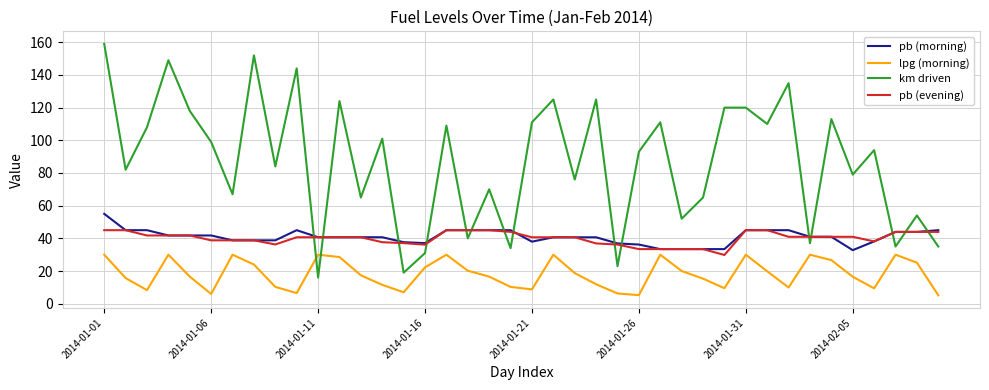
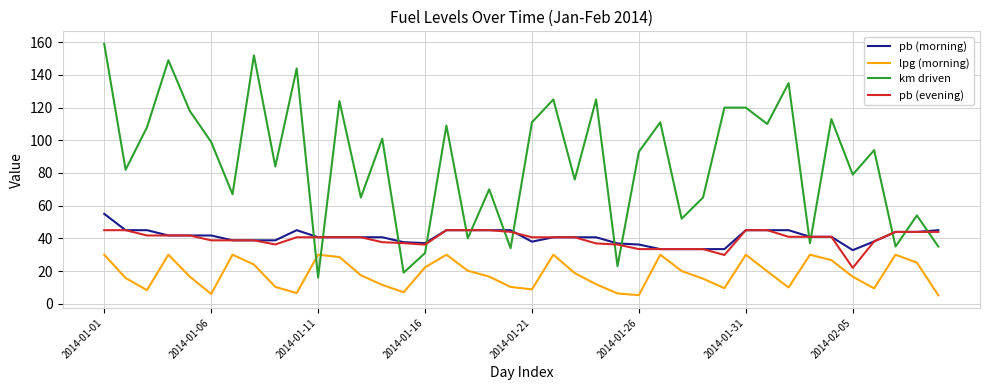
pb (evening), 2014-02-05: 41 -> 22
